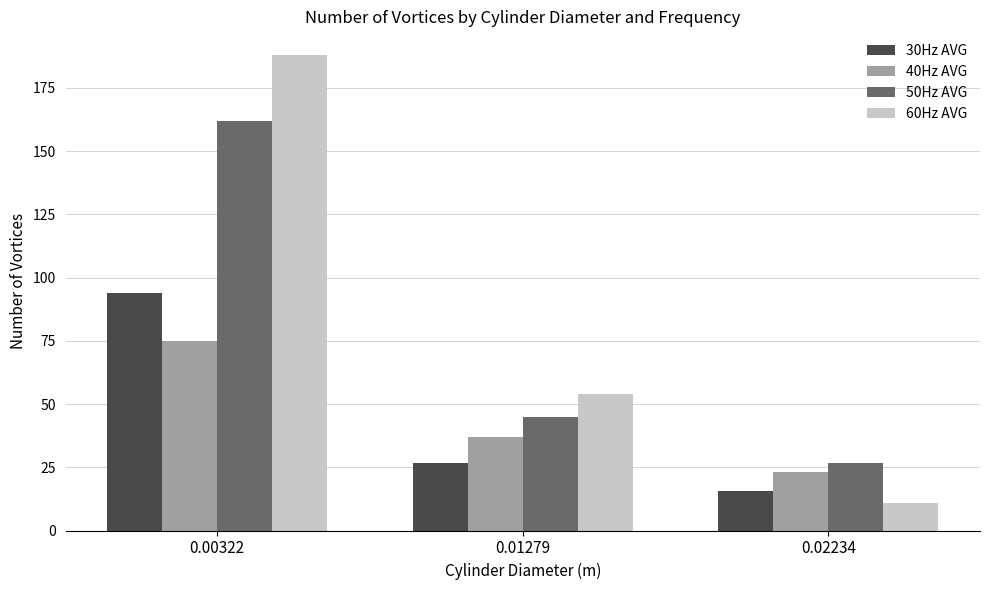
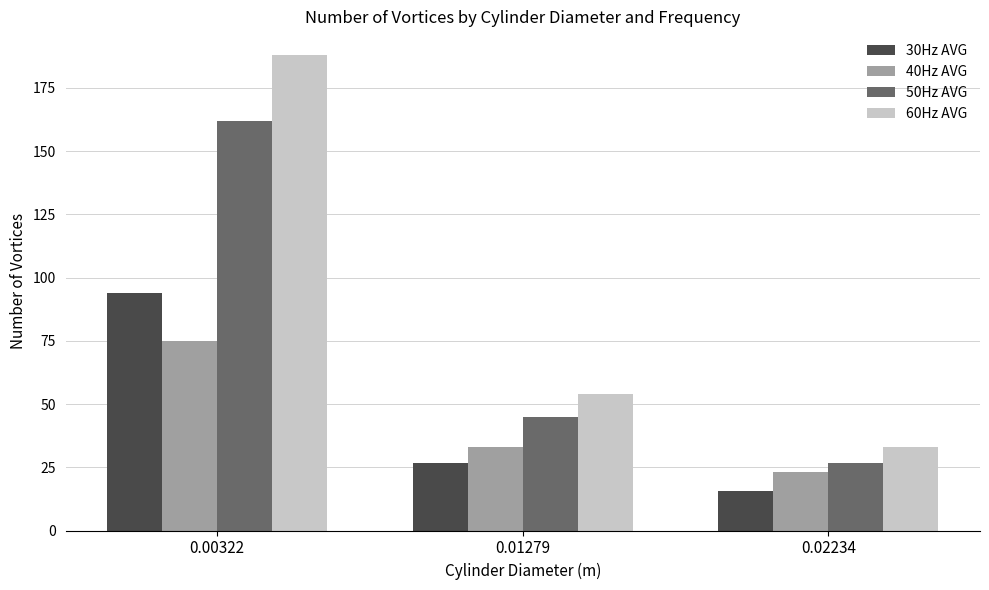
40Hz AVG, 0.01279: 37 -> 33
60Hz AVG, 0.02234: 11 -> 33
